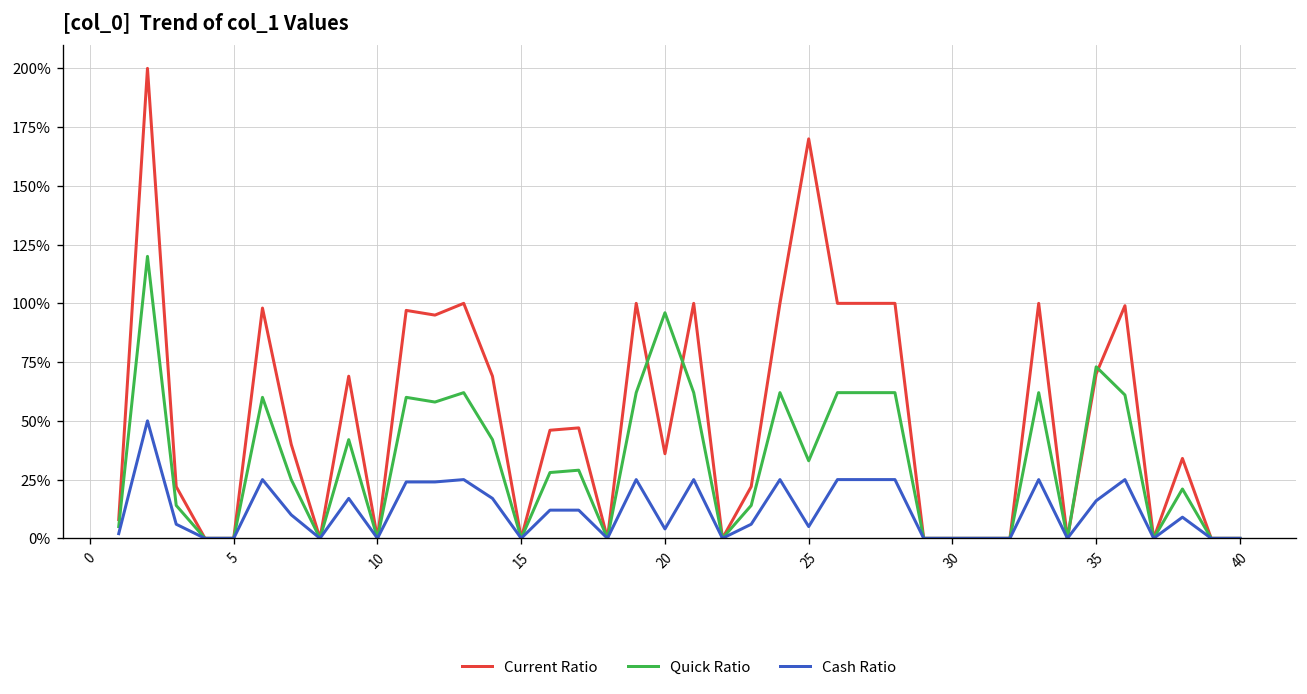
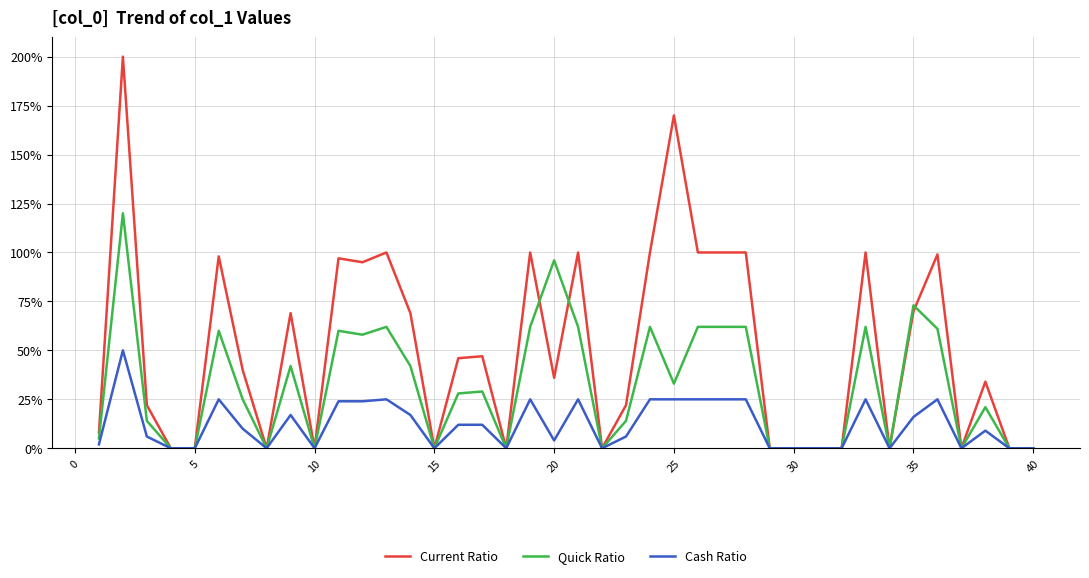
Cash Ratio, 25: 5% -> 25%
